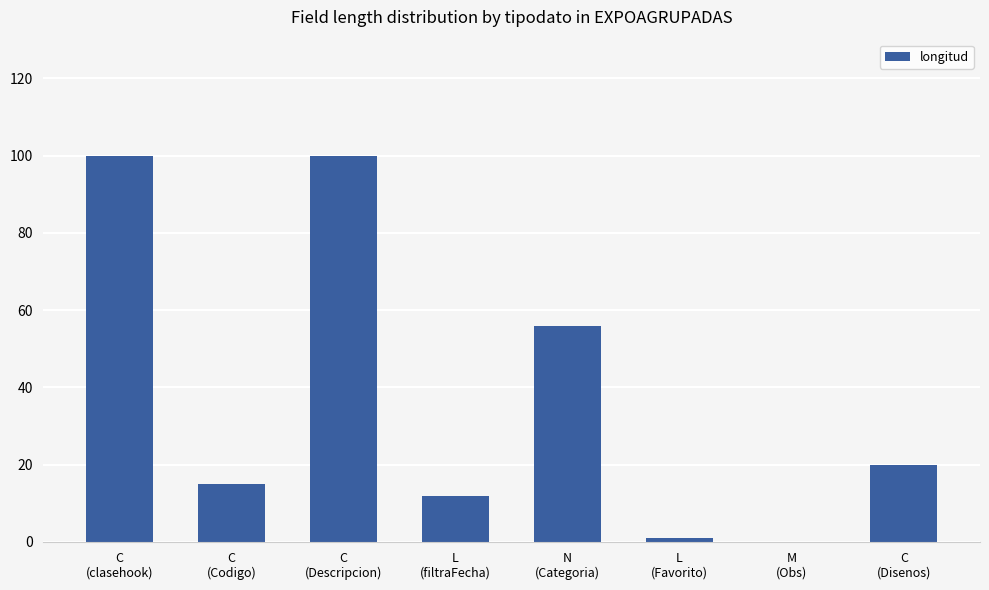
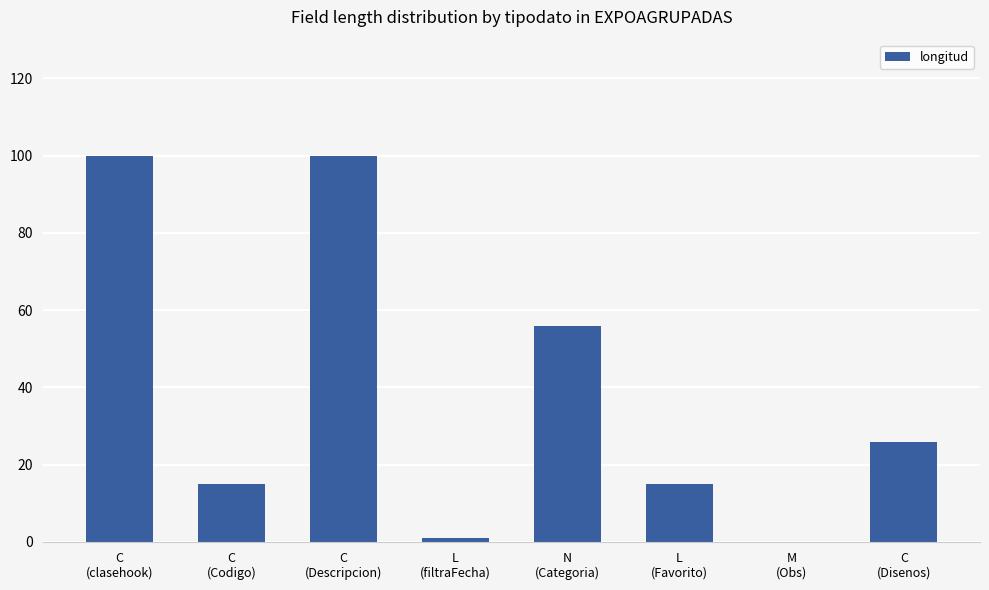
L (filtraFecha): 12 -> 1
L (Favorito): 1 -> 15
C (Disenos): 20 -> 26
